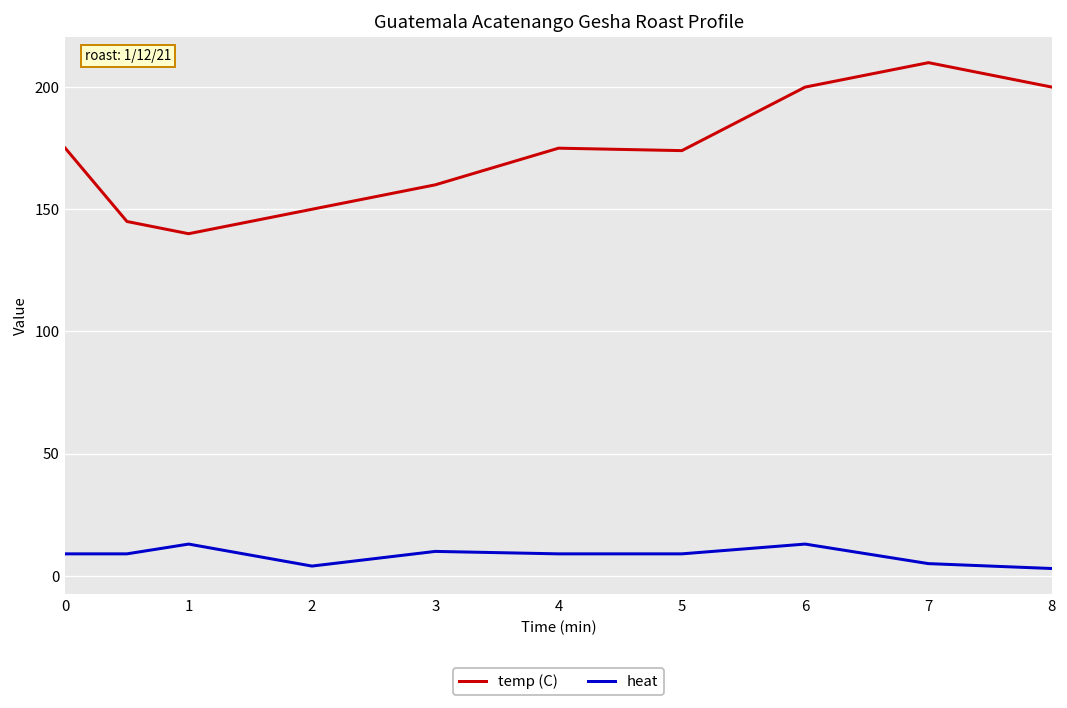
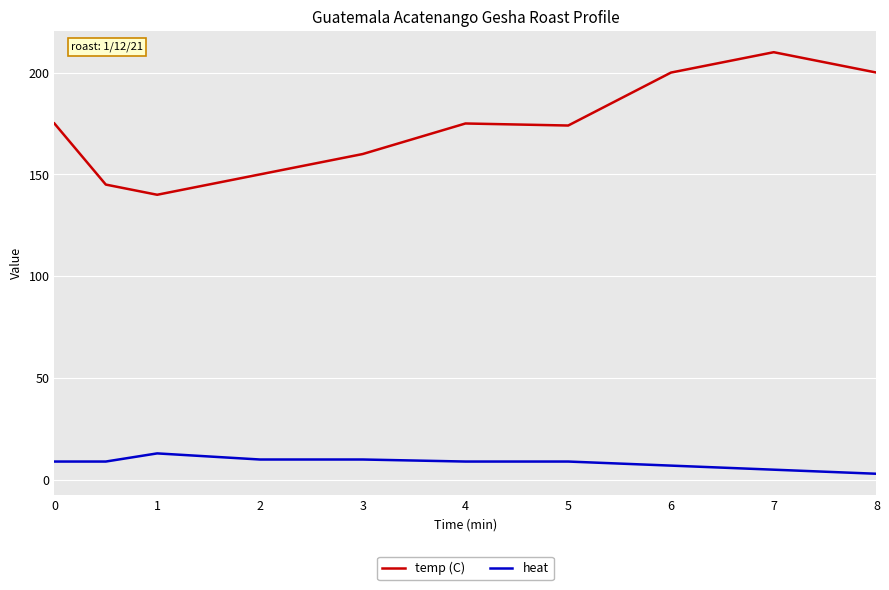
heat, 2: 4 -> 10
heat, 6: 13 -> 7
